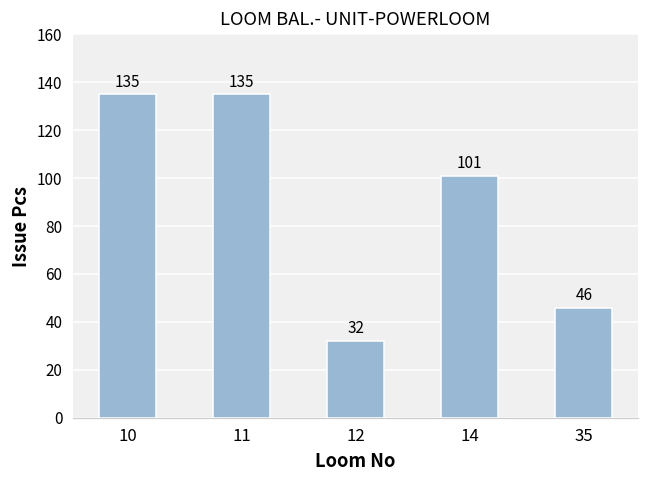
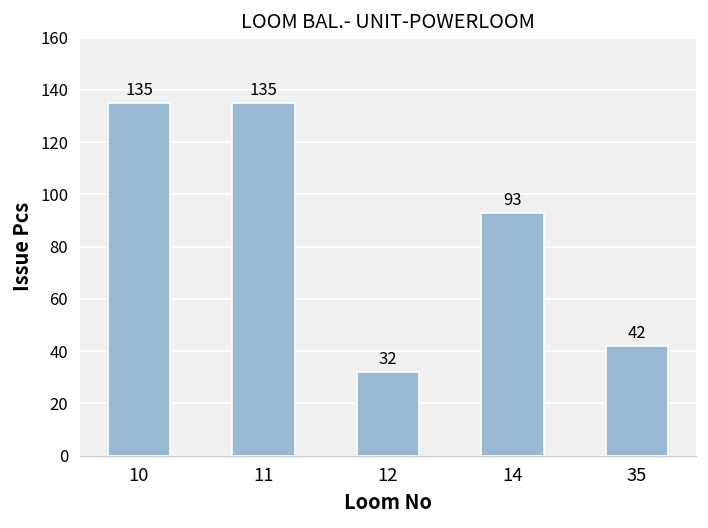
14: 101 -> 93
35: 46 -> 42
